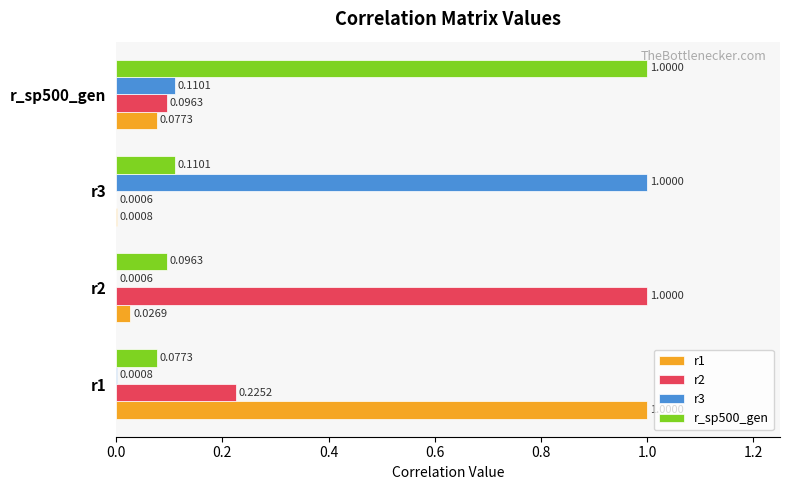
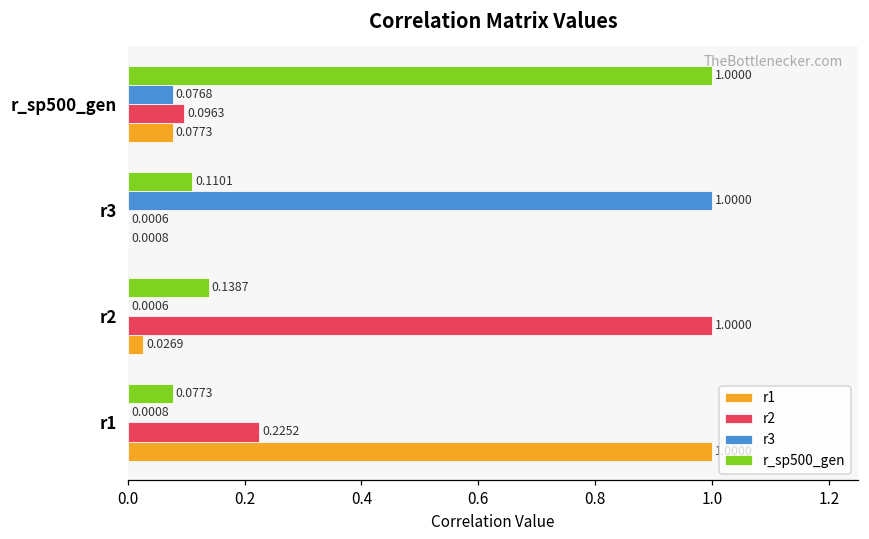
r3, r_sp500_gen: 0.1101 -> 0.0768
r_sp500_gen, r2: 0.0963 -> 0.1387
